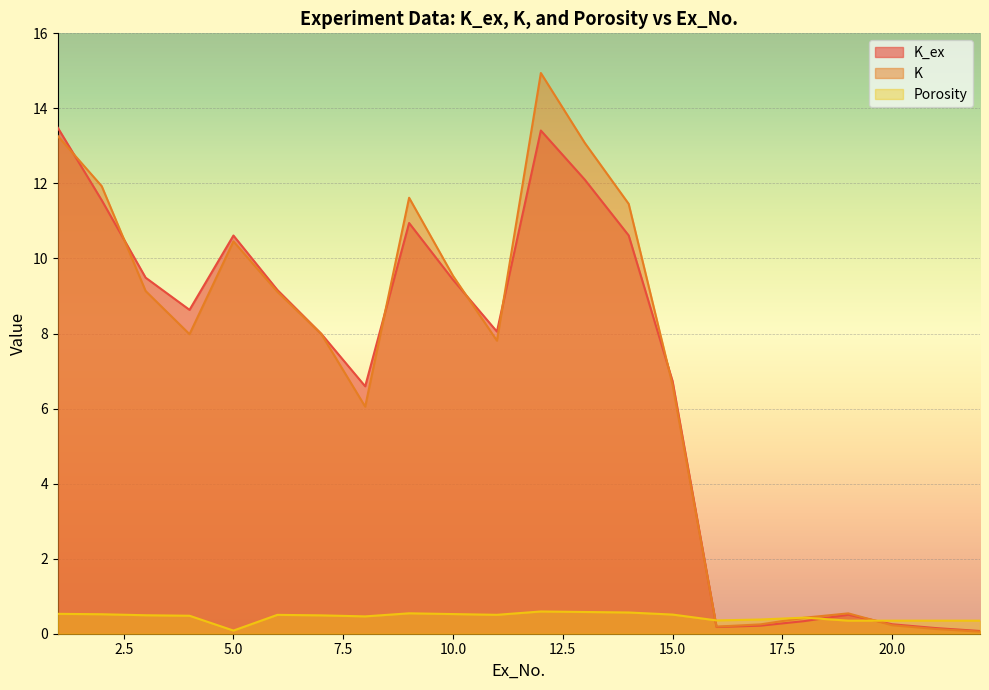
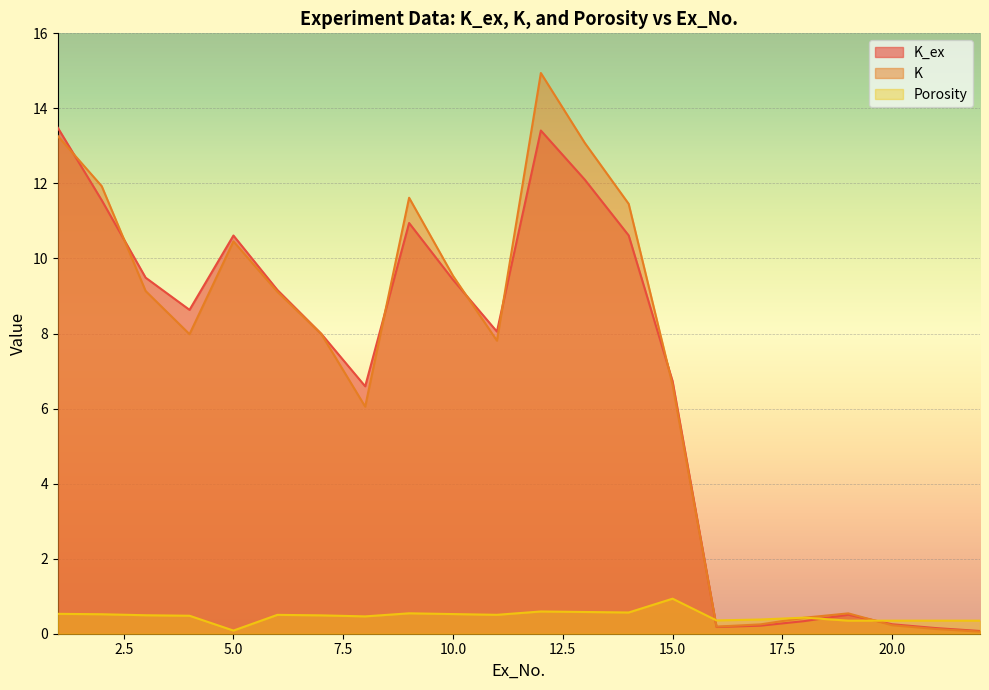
Porosity, 15.0: 0.5 -> 0.9
